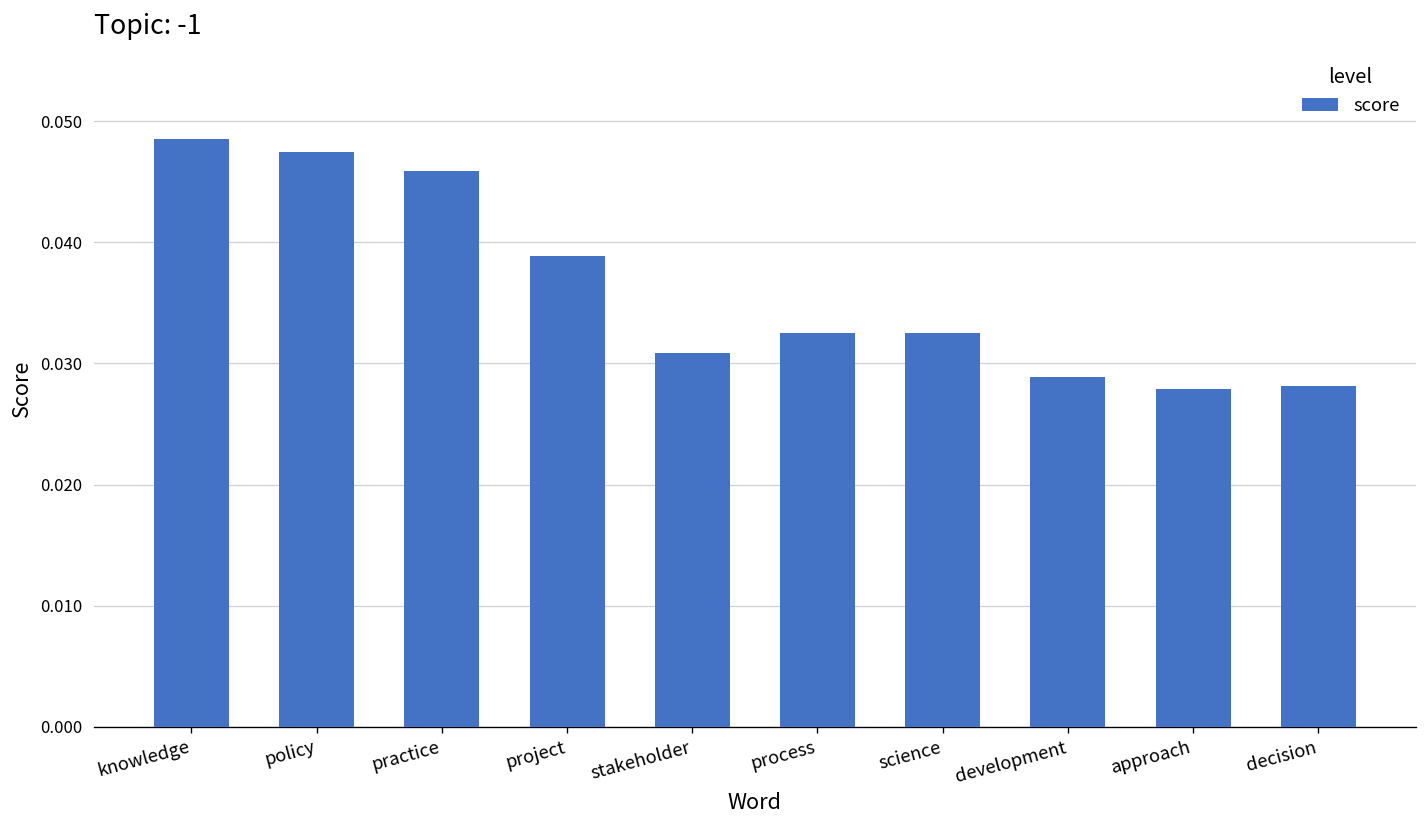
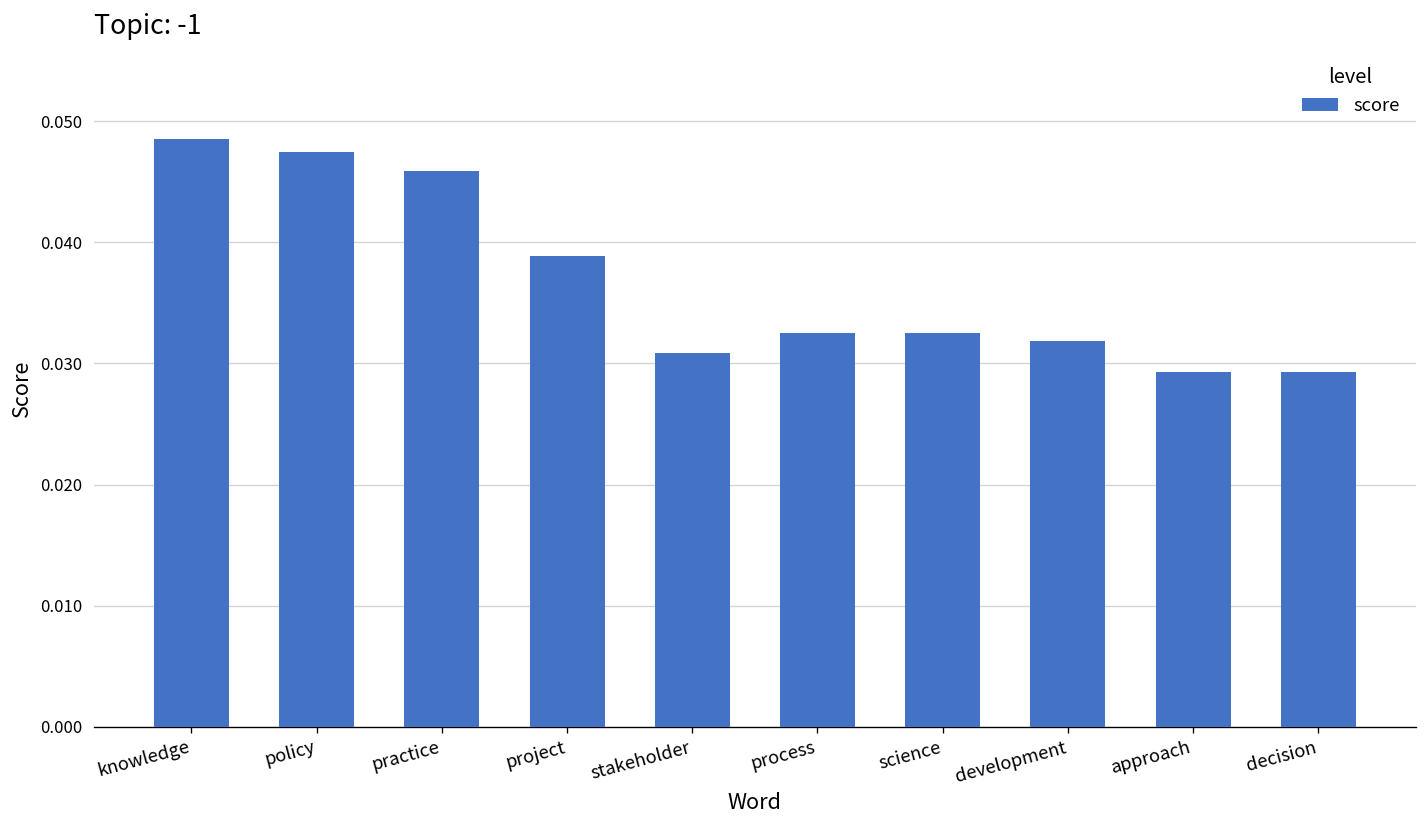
development: 0.0289 -> 0.0319
approach: 0.0279 -> 0.0293
decision: 0.0282 -> 0.0293
